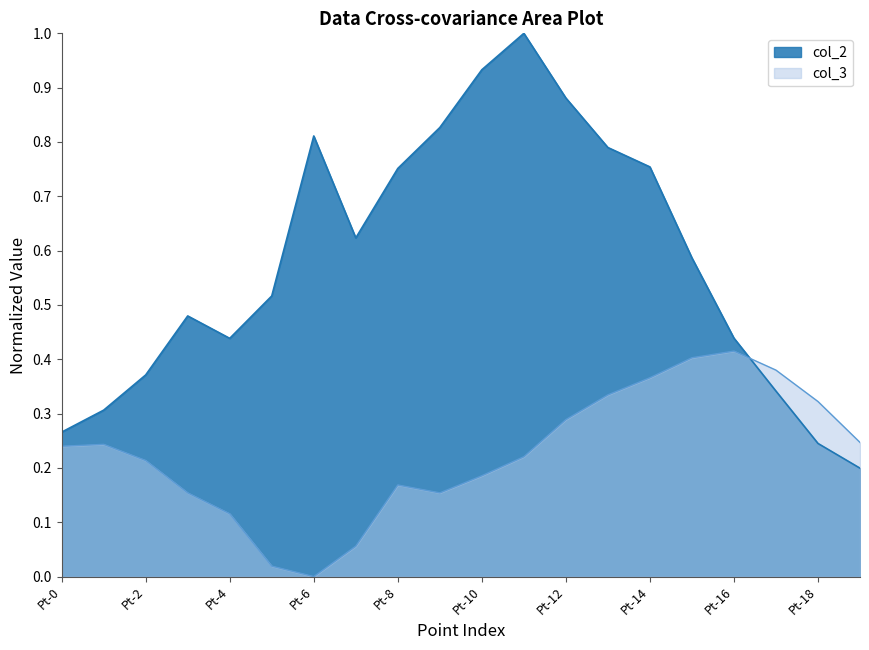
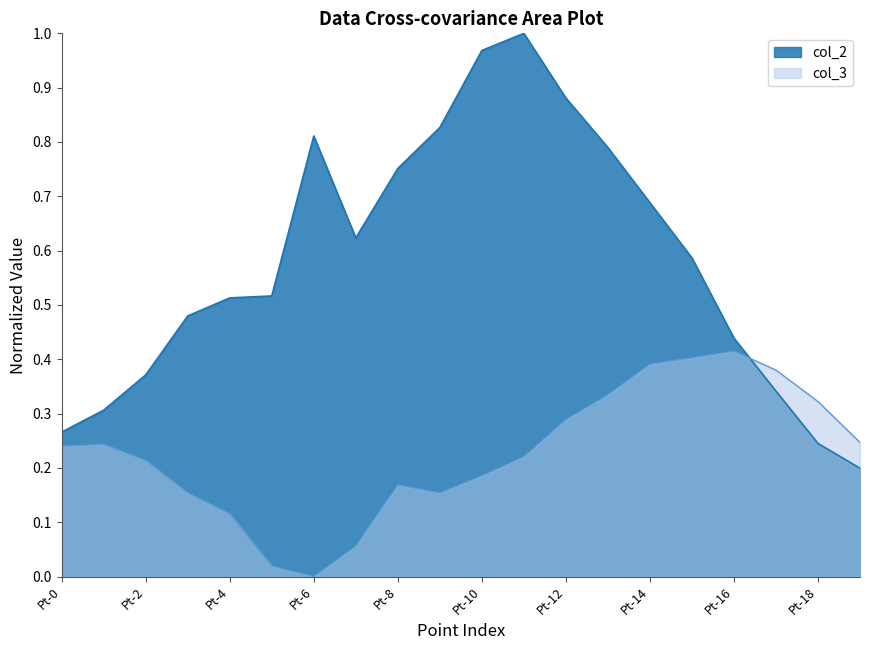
col_2, Pt-4: 0.44 -> 0.51
col_2, Pt-10: 0.93 -> 0.97
col_2, Pt-14: 0.75 -> 0.69
col_3, Pt-14: 0.37 -> 0.39
